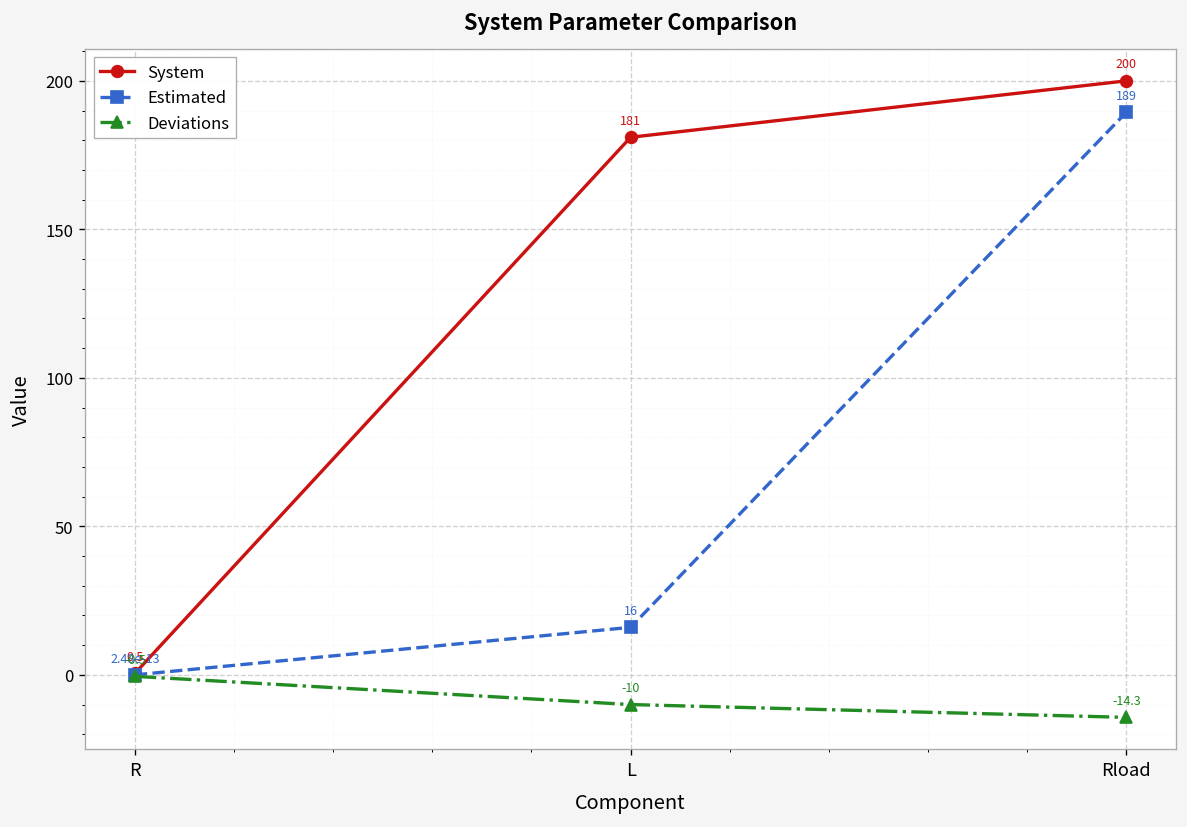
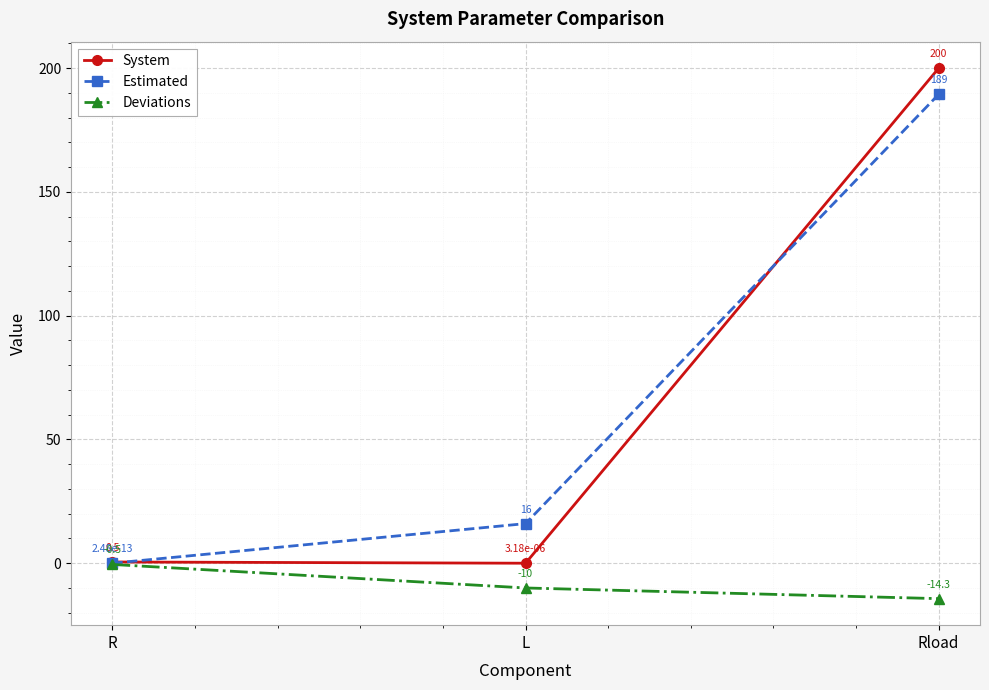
System, L: 181 -> 3.18e-06
